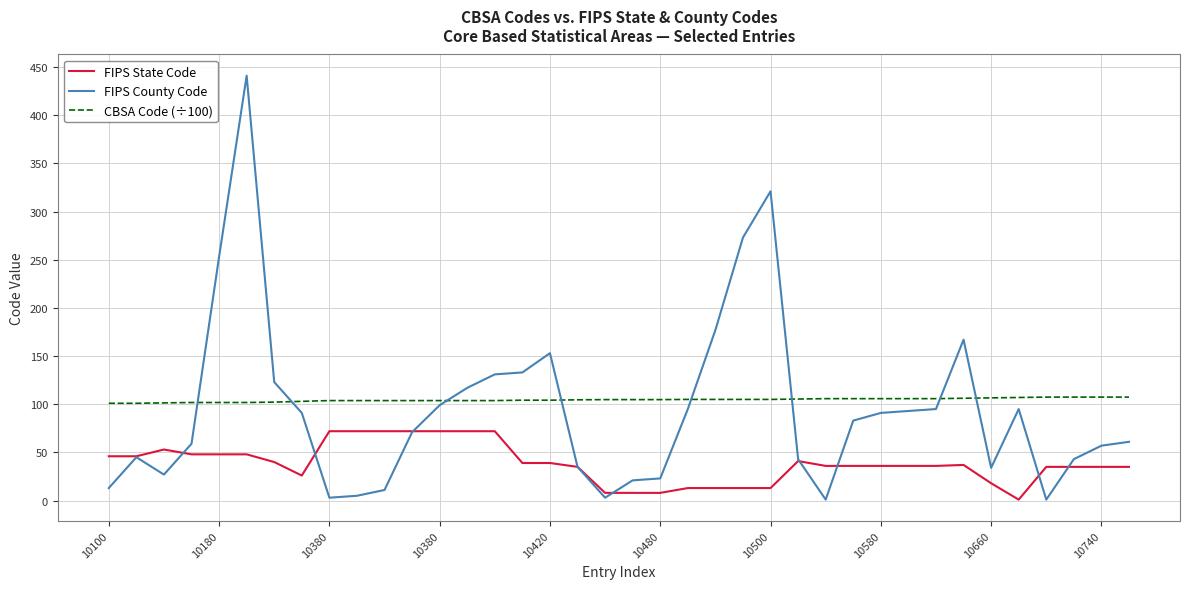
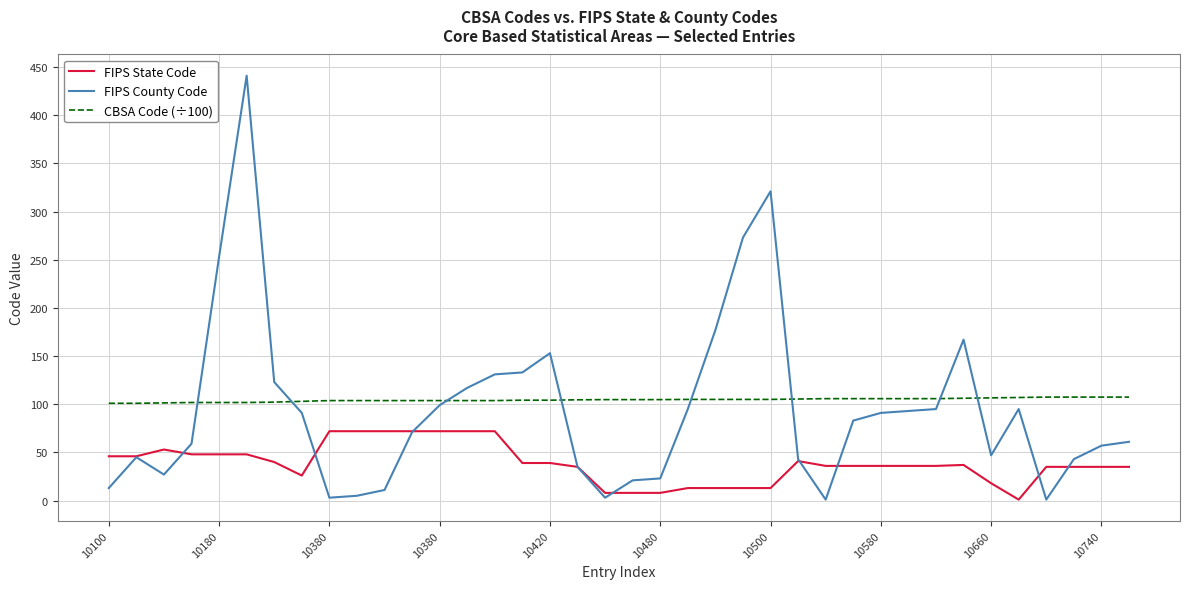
FIPS County Code, 10660: 30 -> 50
